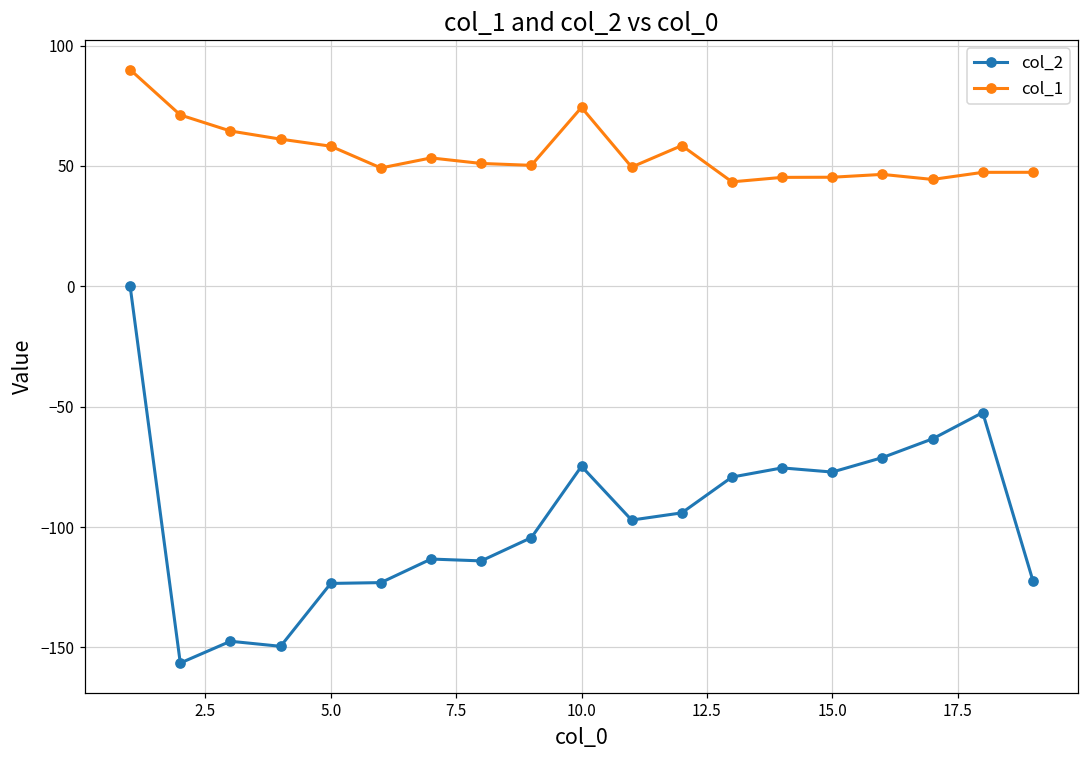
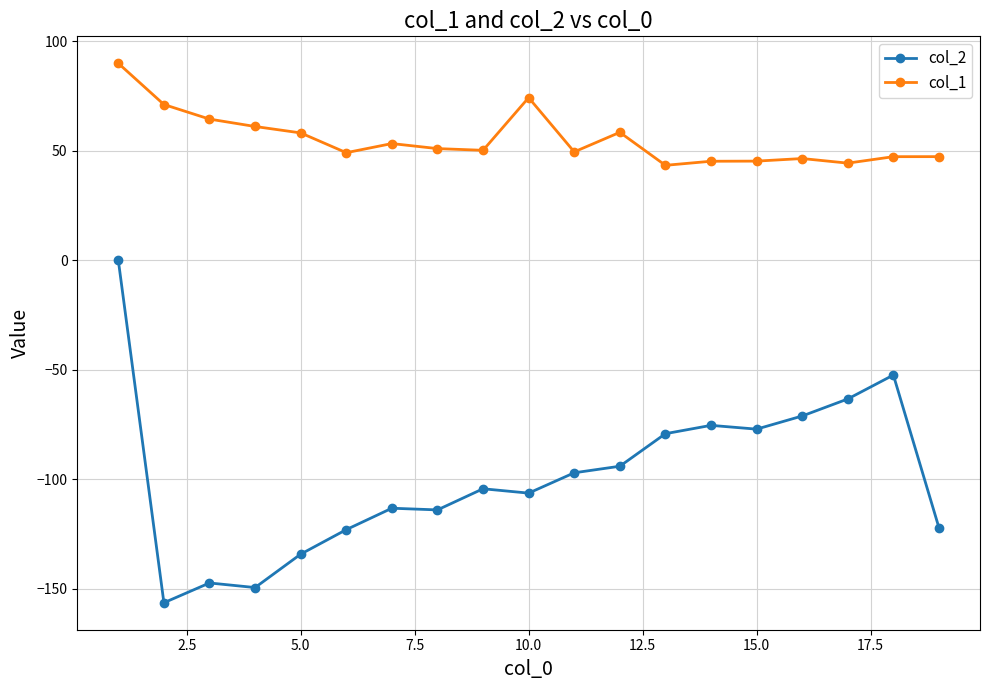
col_2, 5.0: -123 -> -134
col_2, 10.0: -75 -> -106
